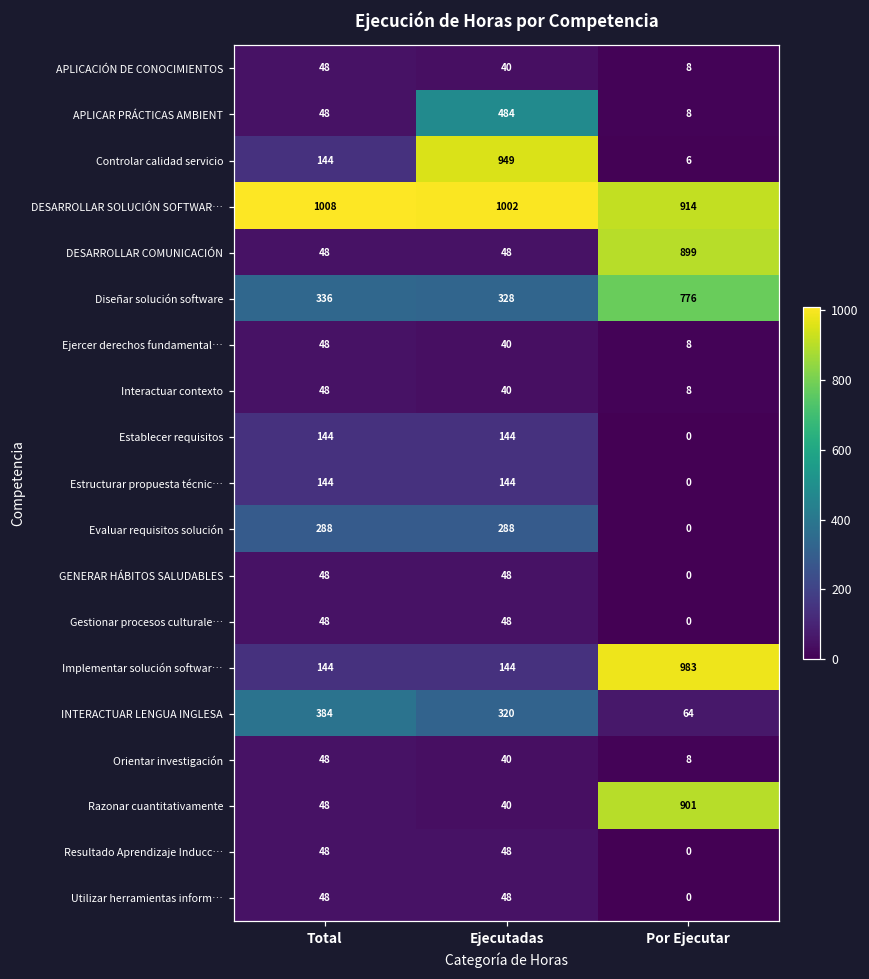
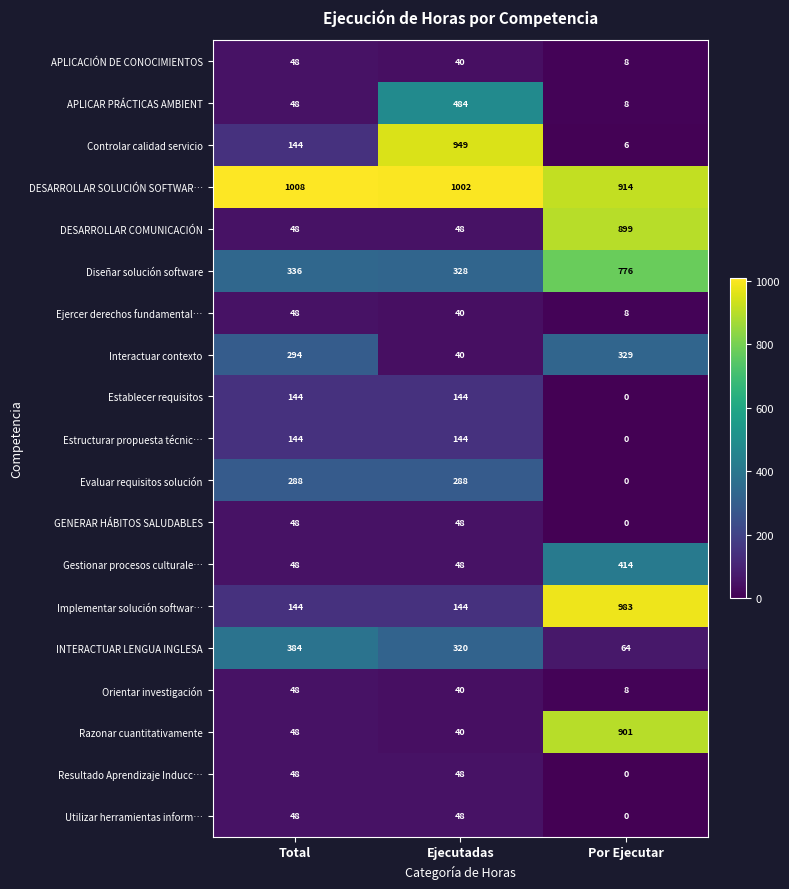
Interactuar contexto, Total: 48 -> 294
Interactuar contexto, Por Ejecutar: 8 -> 329
Gestionar procesos culturale…, Por Ejecutar: 0 -> 414
